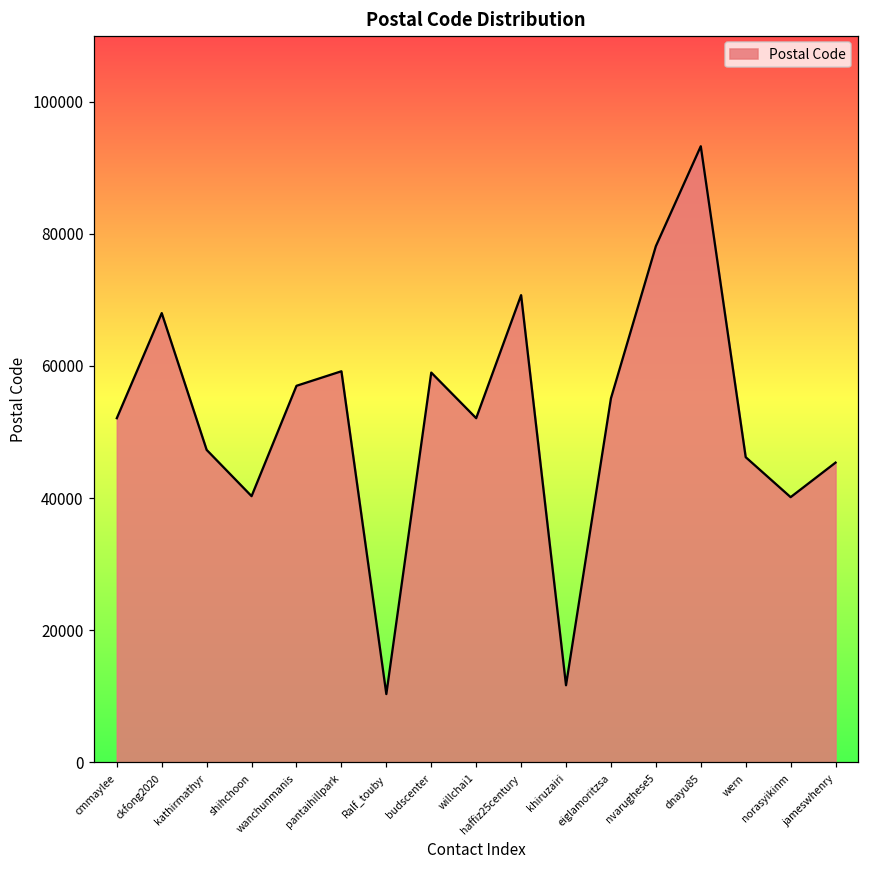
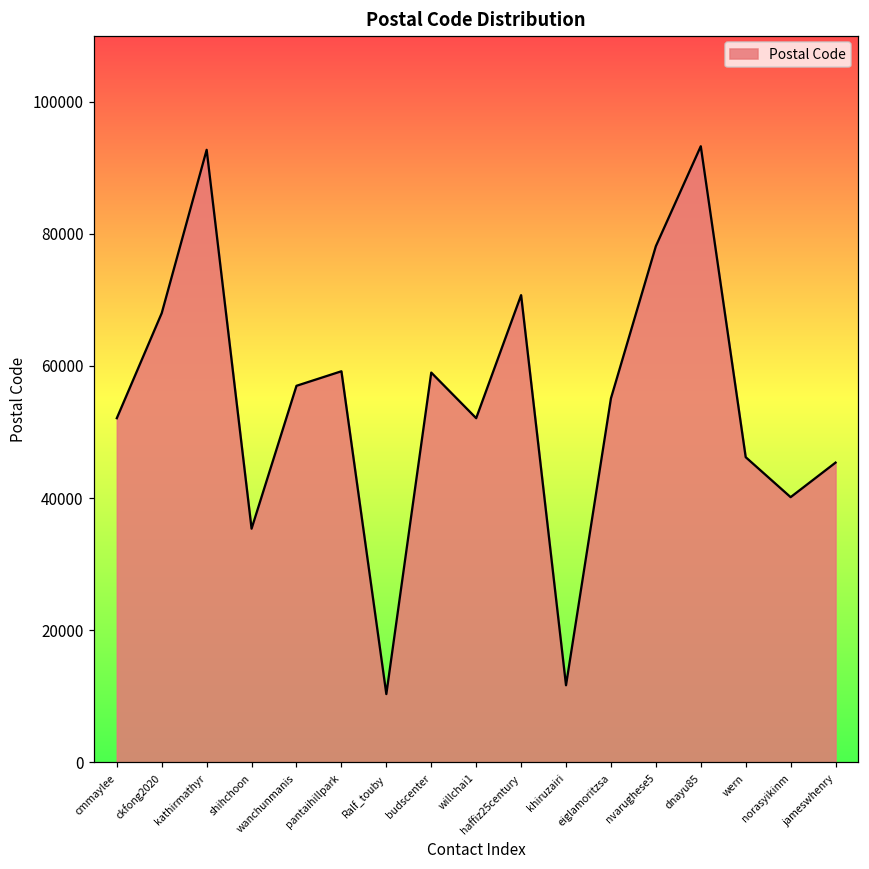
kathirmathyr: 47000 -> 93000
shihchoon: 40000 -> 35000
